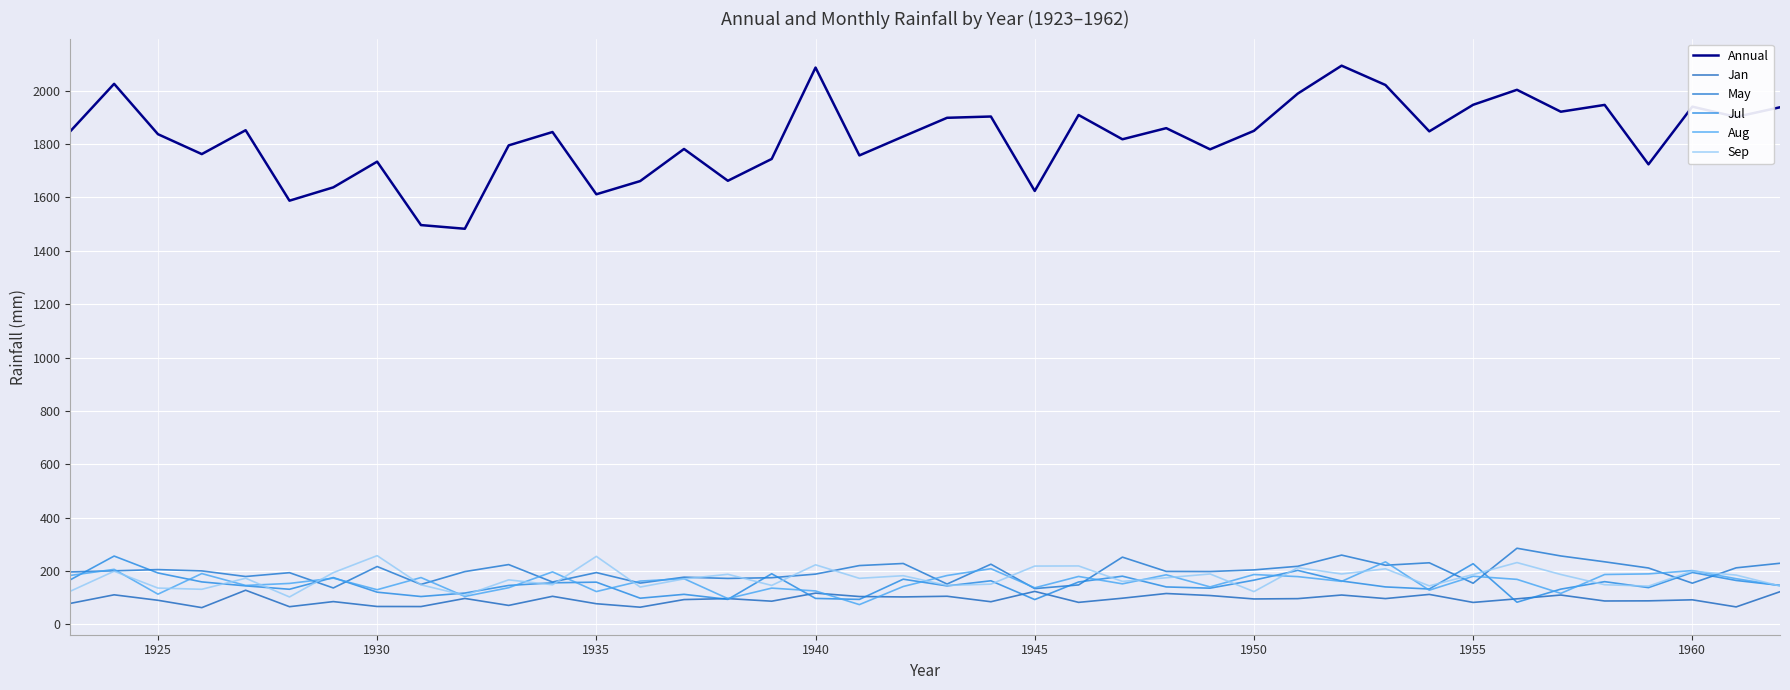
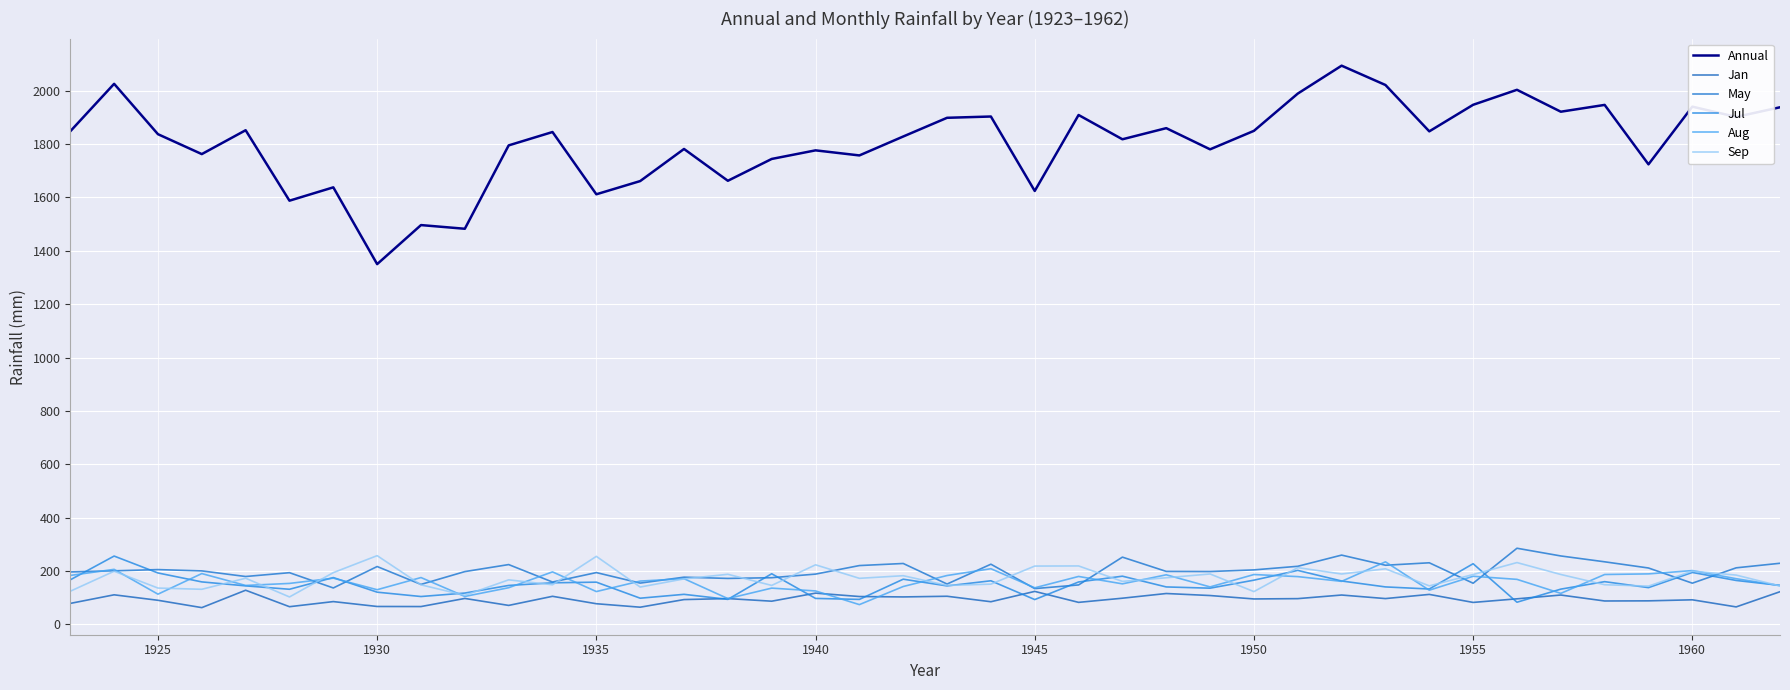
Annual, 1930: 1730 -> 1350
Annual, 1940: 2090 -> 1780
